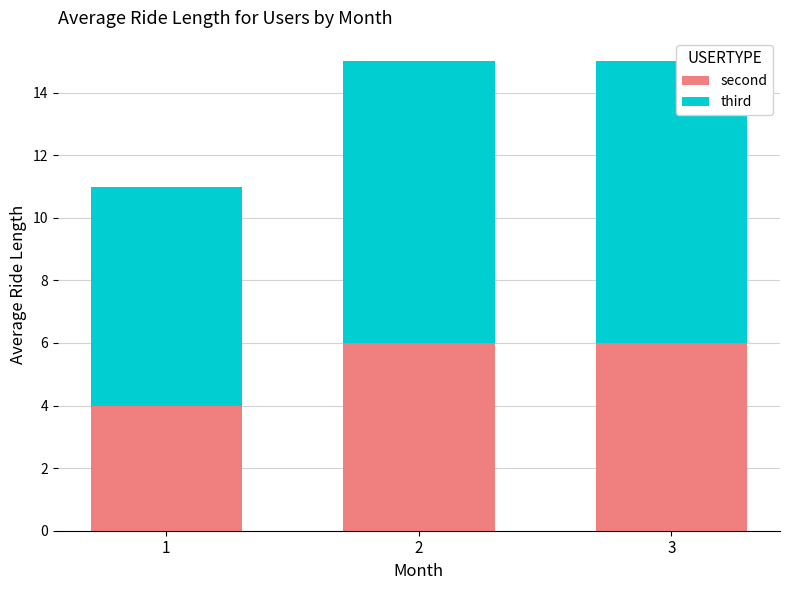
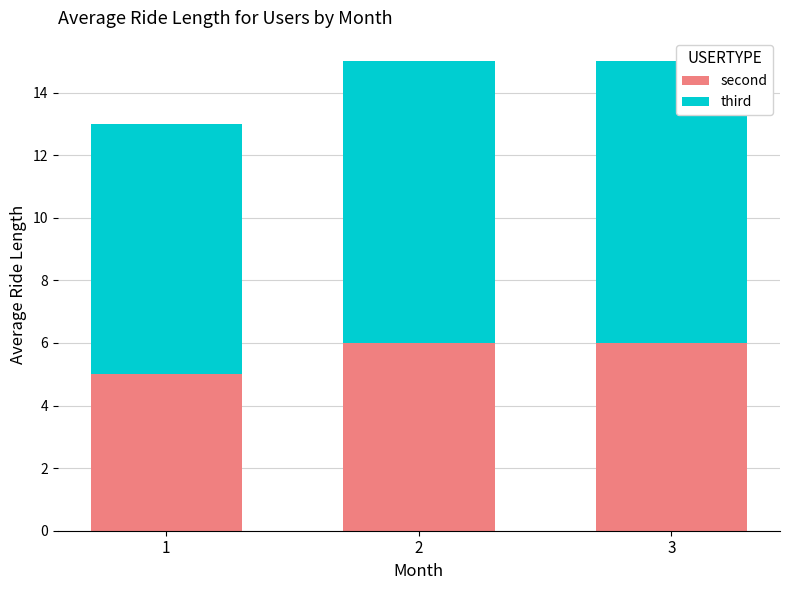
second, 1: 4 -> 5
third, 1: 7 -> 8
